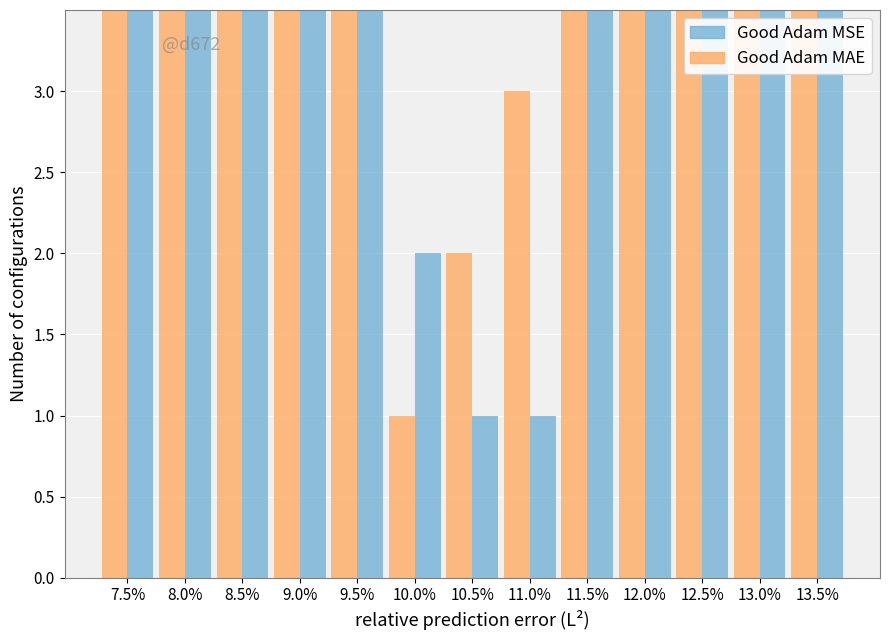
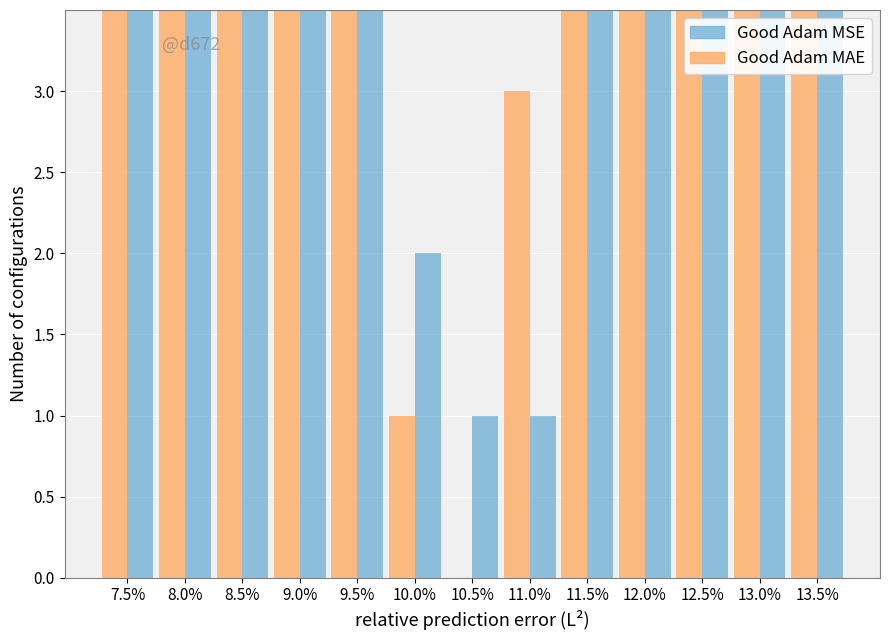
Good Adam MAE, 10.5%: 2 -> 0
